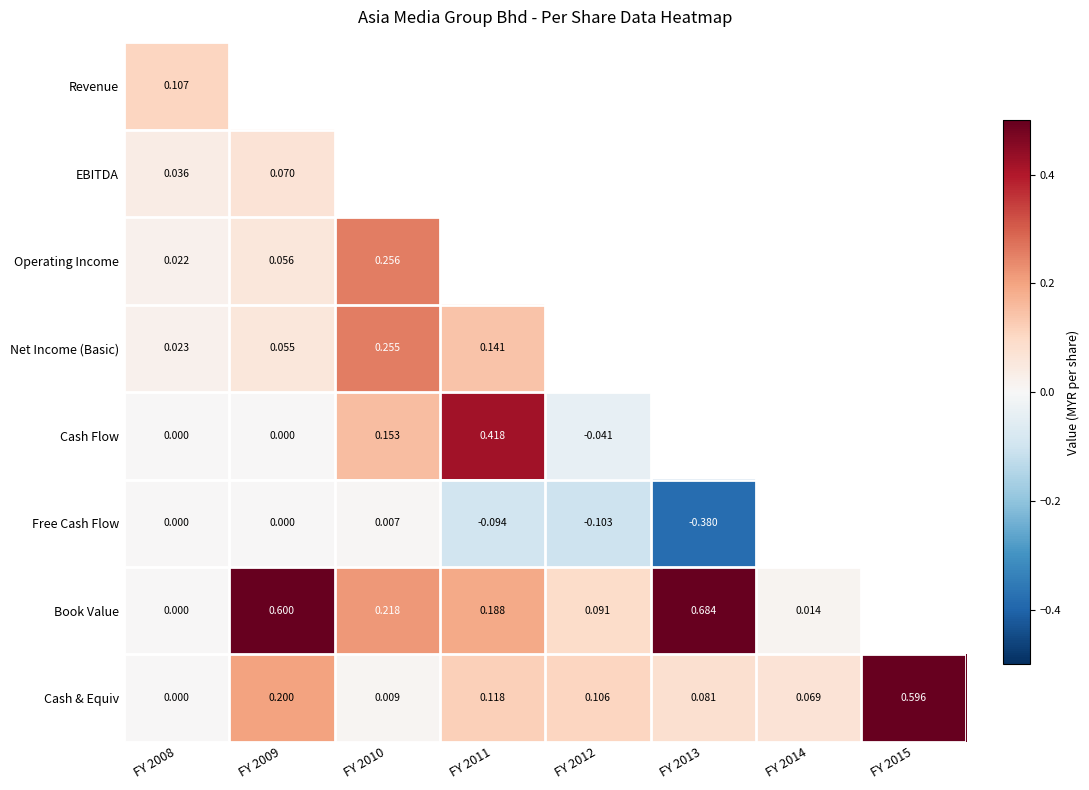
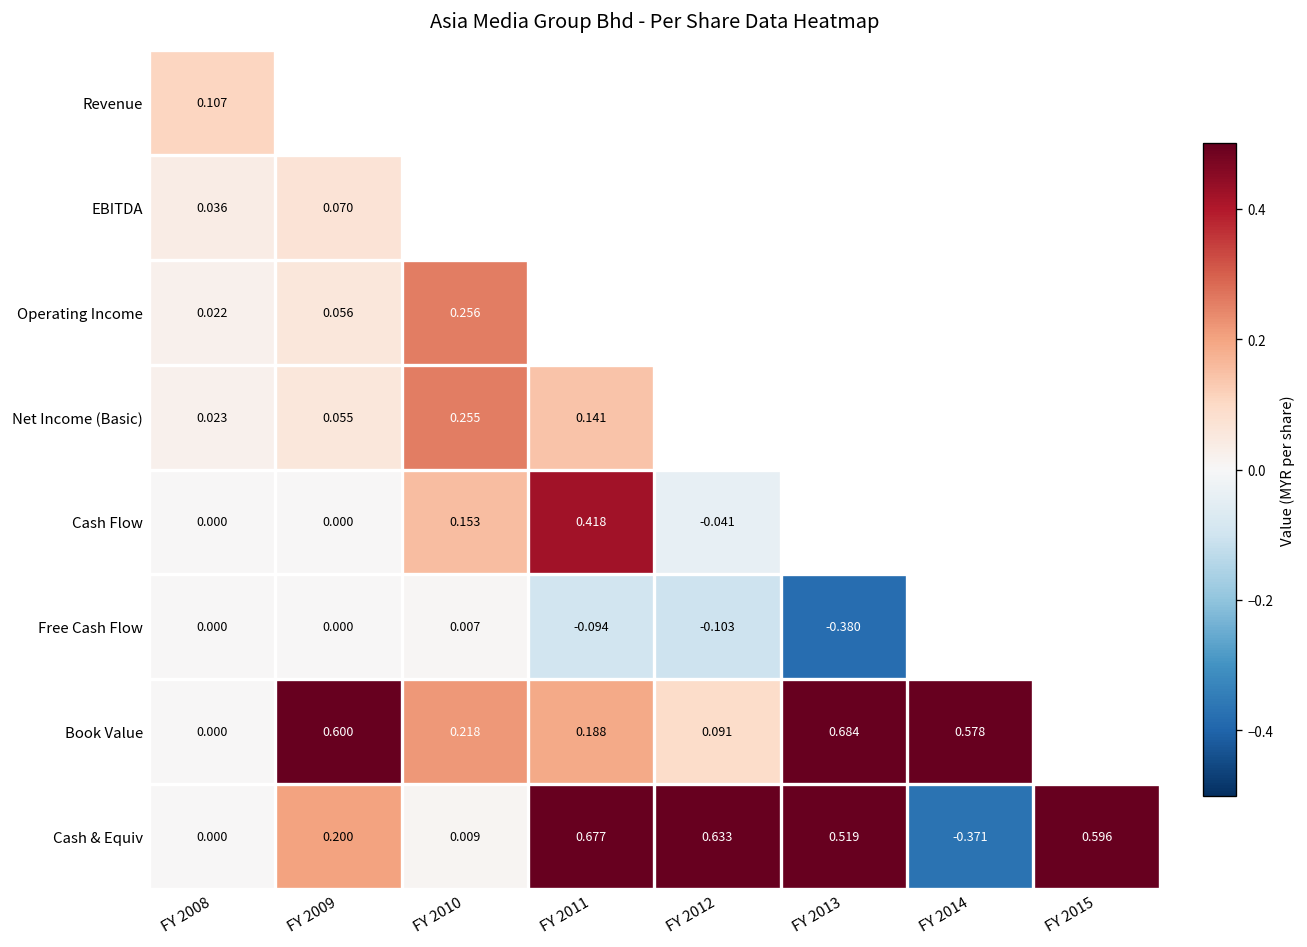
Book Value, FY 2014: 0.014 -> 0.578
Cash & Equiv, FY 2011: 0.118 -> 0.677
Cash & Equiv, FY 2012: 0.106 -> 0.633
Cash & Equiv, FY 2013: 0.081 -> 0.519
Cash & Equiv, FY 2014: 0.069 -> -0.371
